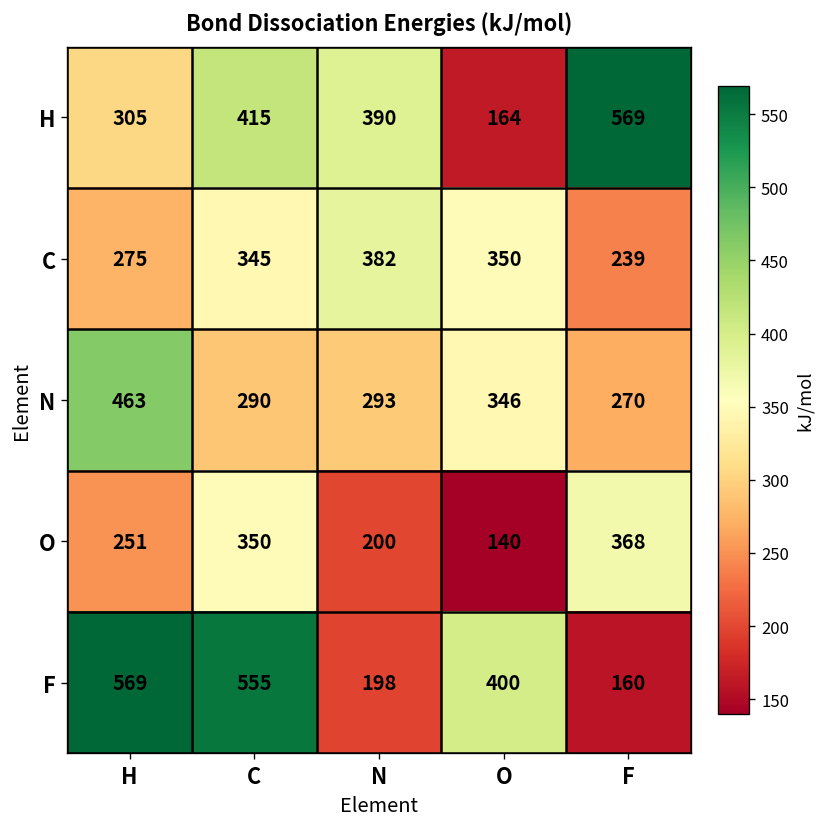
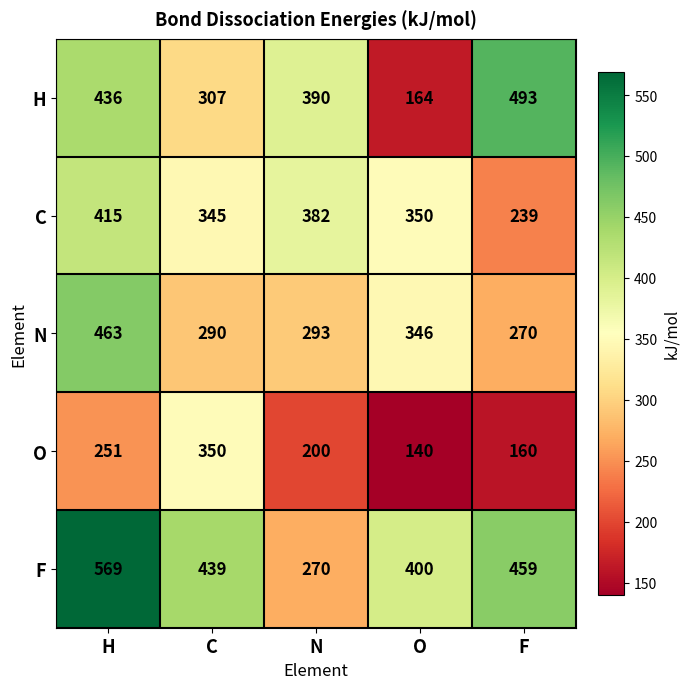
H, H: 305 -> 436
H, C: 415 -> 307
H, F: 569 -> 493
C, H: 275 -> 415
O, F: 368 -> 160
F, C: 555 -> 439
F, N: 198 -> 270
F, F: 160 -> 459
